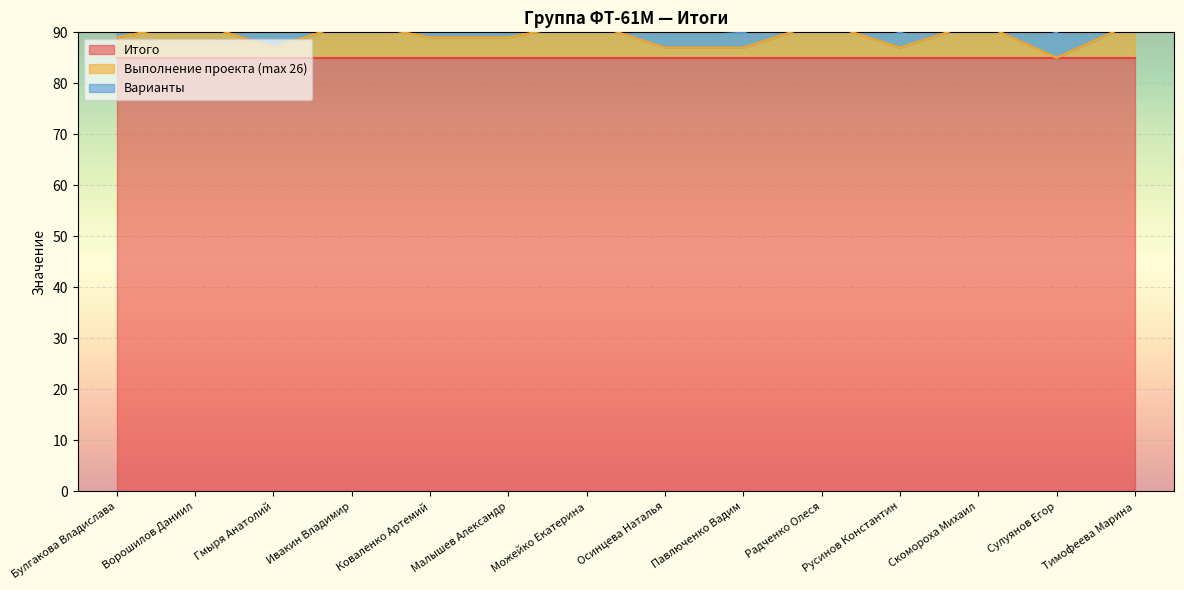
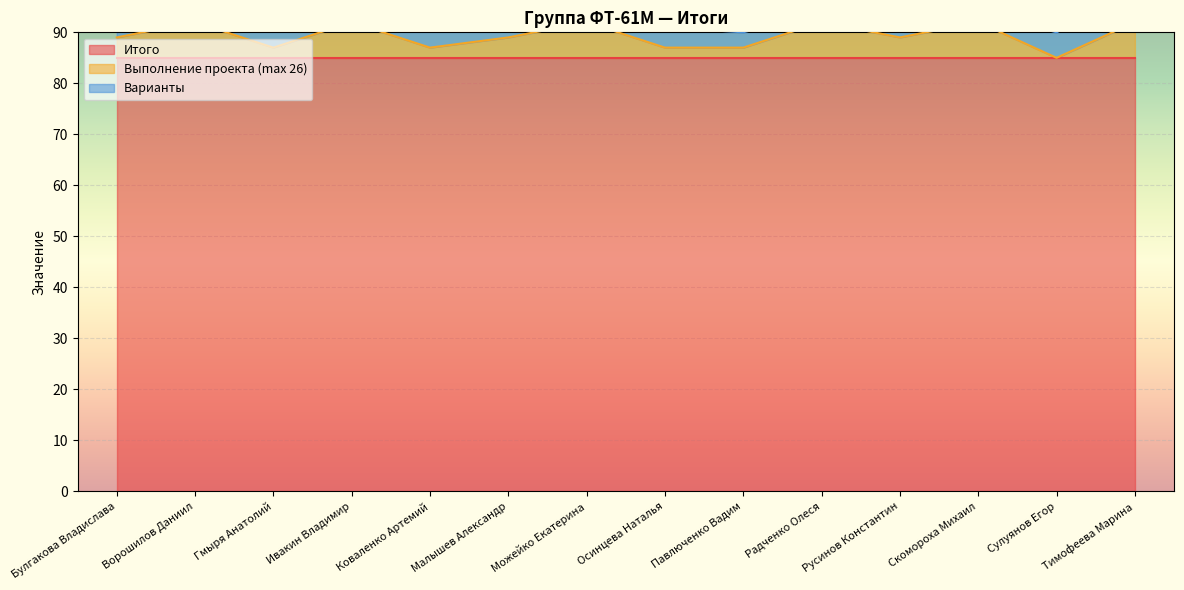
Выполнение проекта (max 26), Коваленко Артемий: 89 -> 87
Выполнение проекта (max 26), Русинов Константин: 87 -> 89
